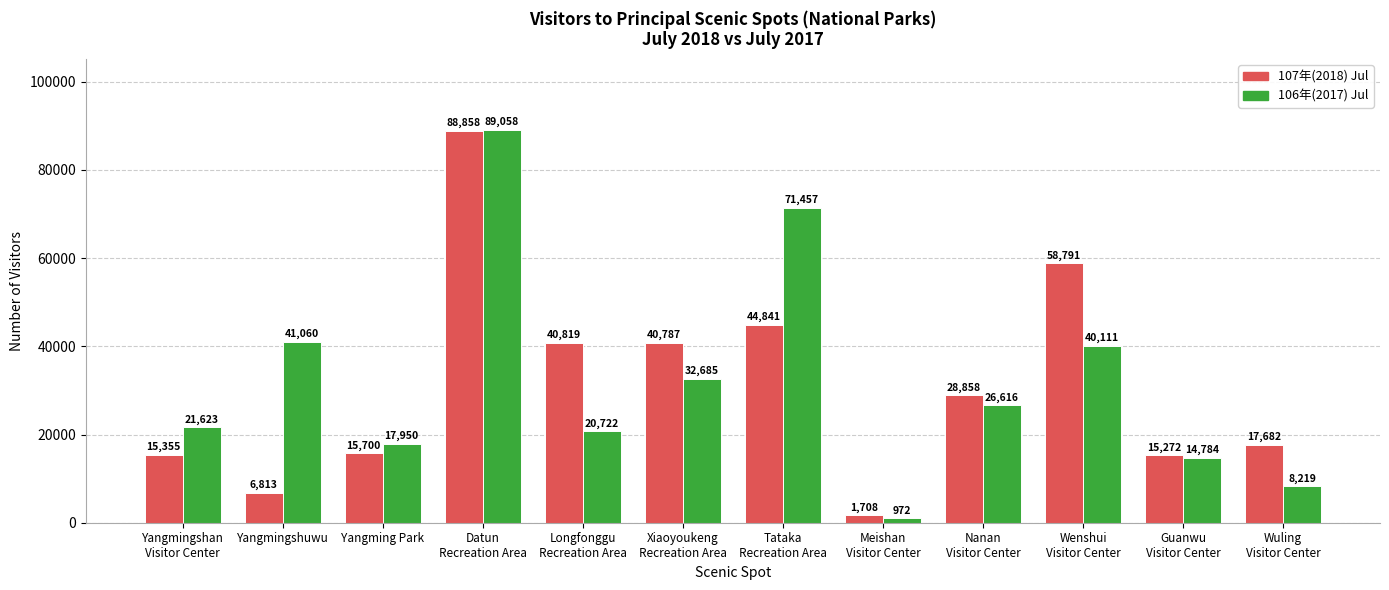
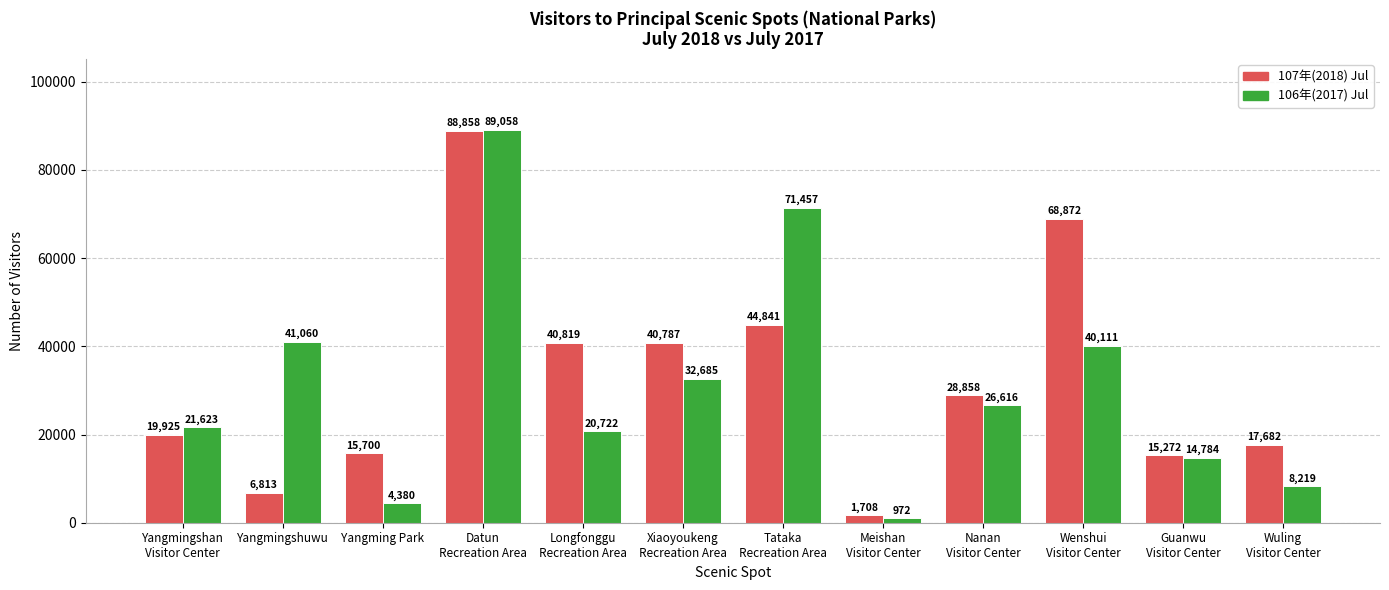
107年(2018) Jul, Yangmingshan Visitor Center: 15,355 -> 19,925
106年(2017) Jul, Yangming Park: 17,950 -> 4,380
107年(2018) Jul, Wenshui Visitor Center: 58,791 -> 68,872
